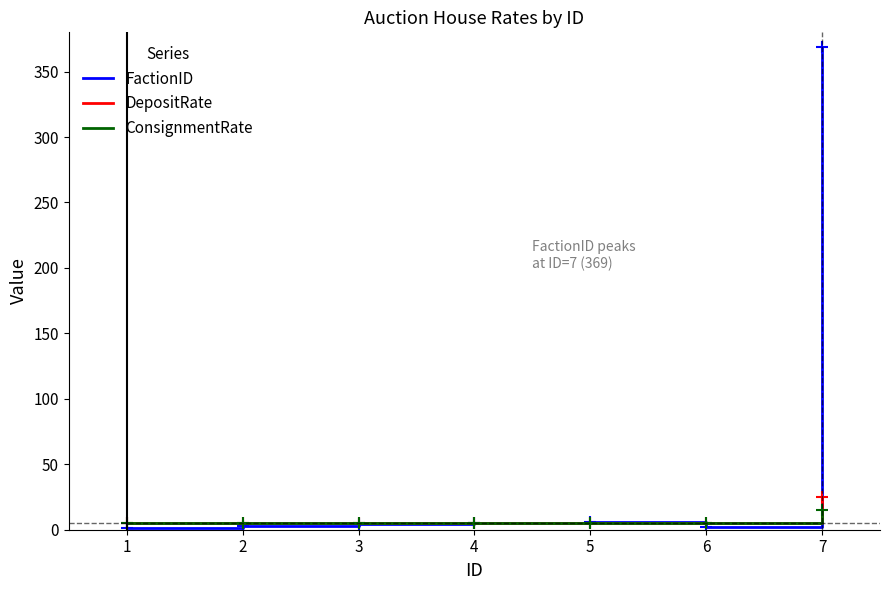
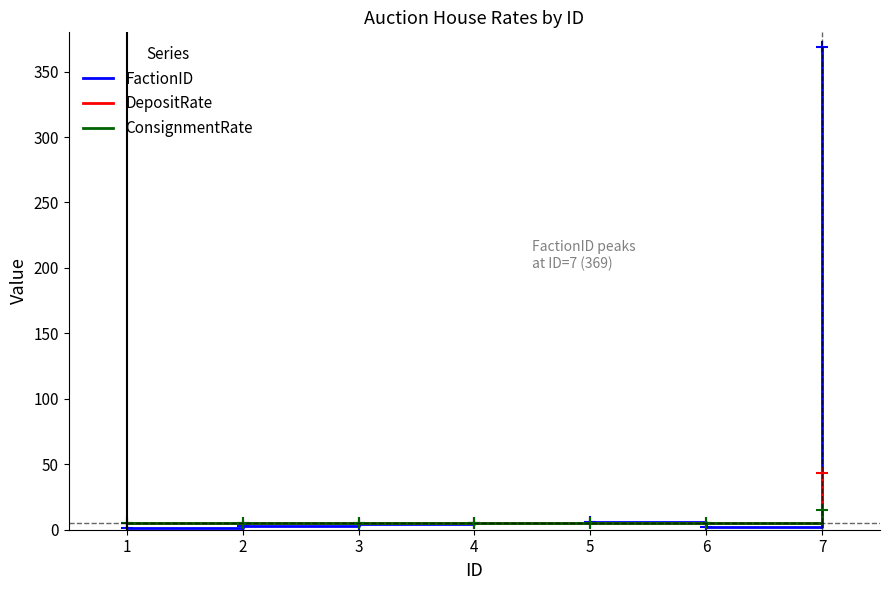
DepositRate, 7: 25 -> 43
